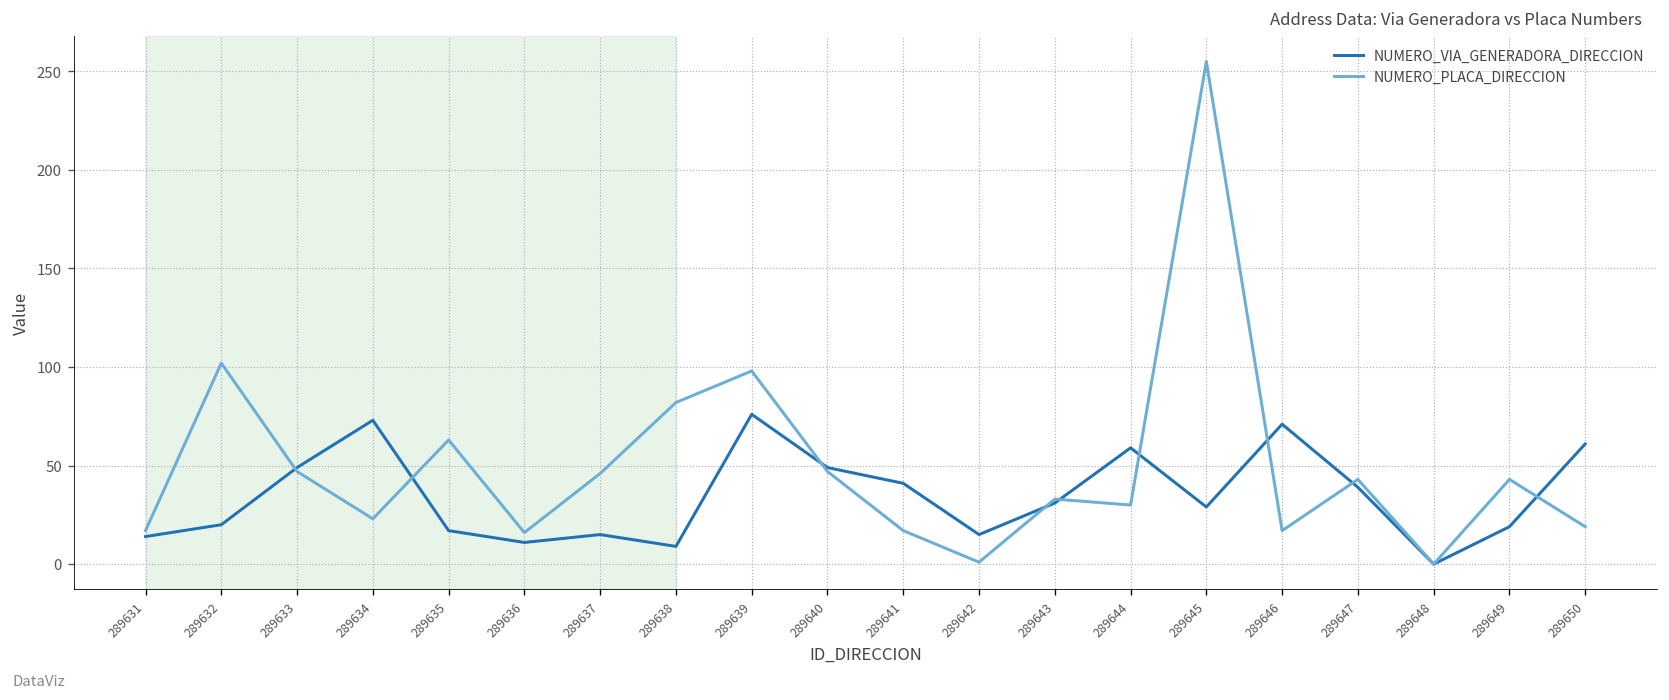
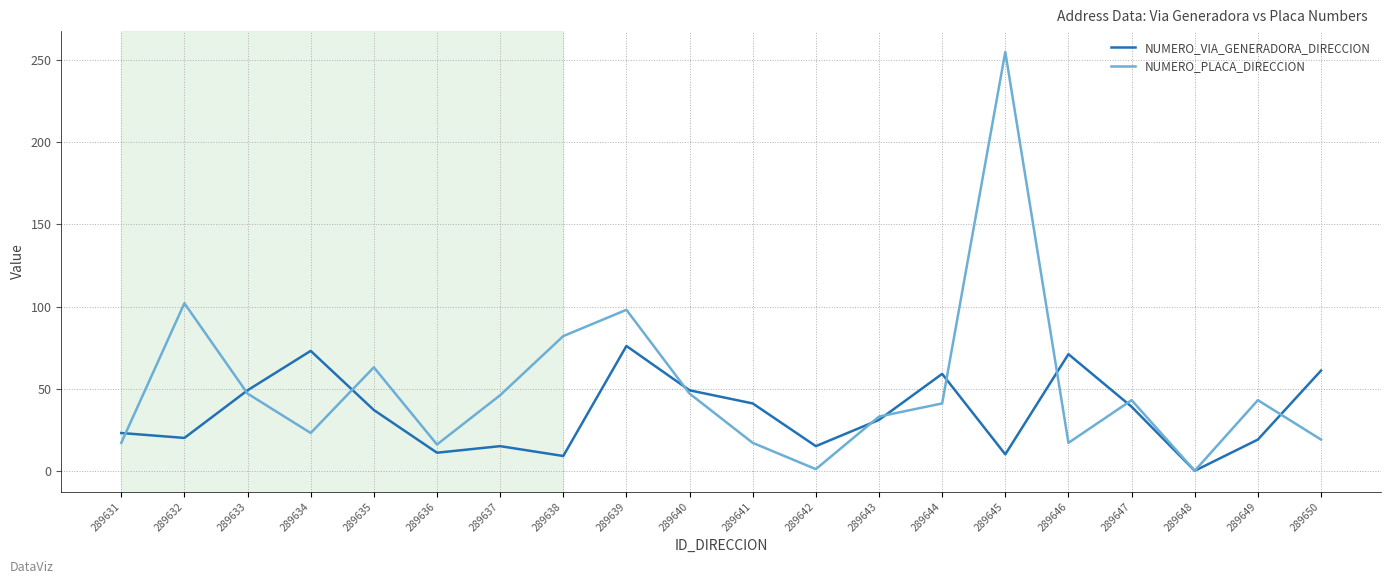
NUMERO_VIA_GENERADORA_DIRECCION, 289631: 14 -> 23
NUMERO_VIA_GENERADORA_DIRECCION, 289635: 17 -> 37
NUMERO_PLACA_DIRECCION, 289644: 30 -> 41
NUMERO_VIA_GENERADORA_DIRECCION, 289645: 29 -> 10
